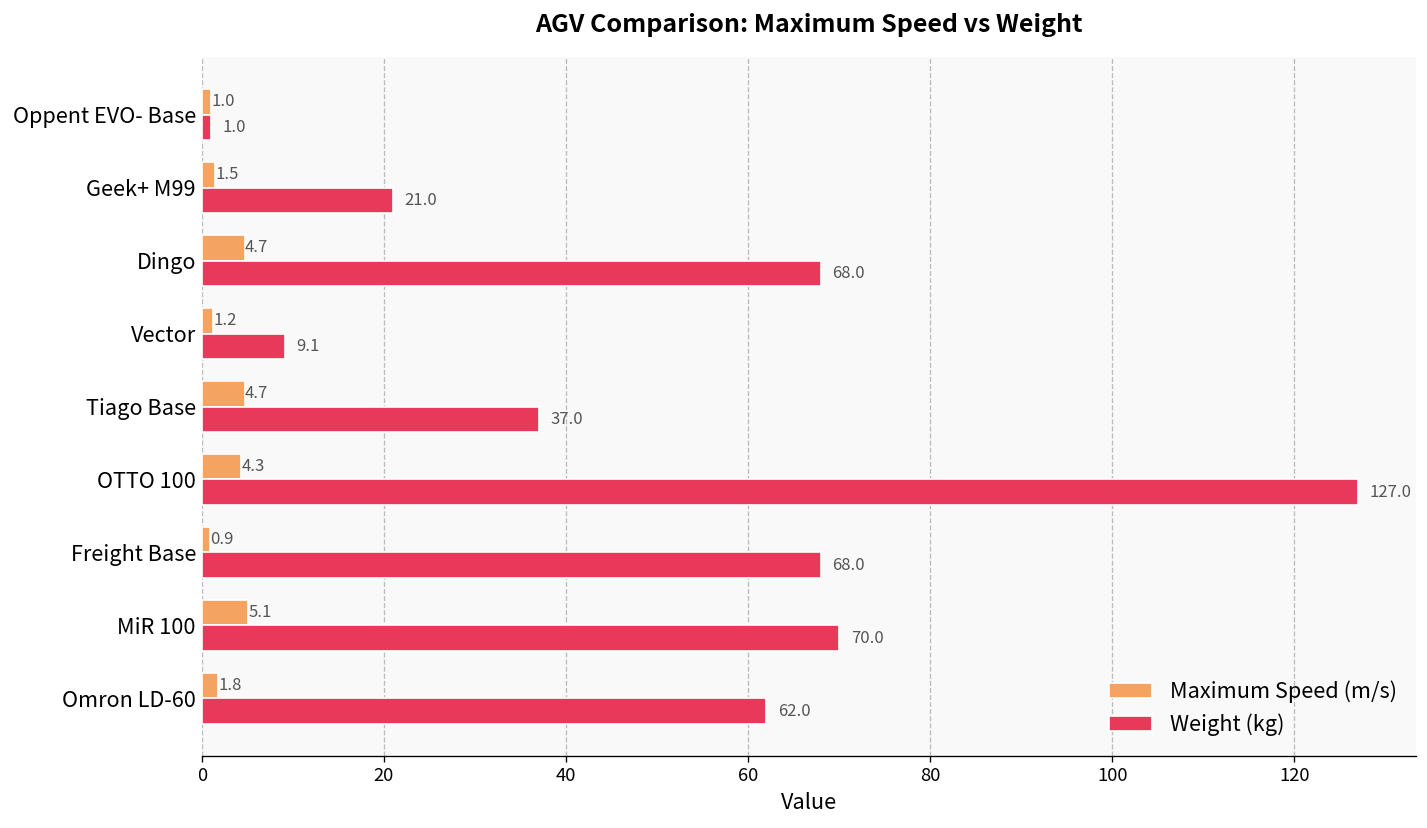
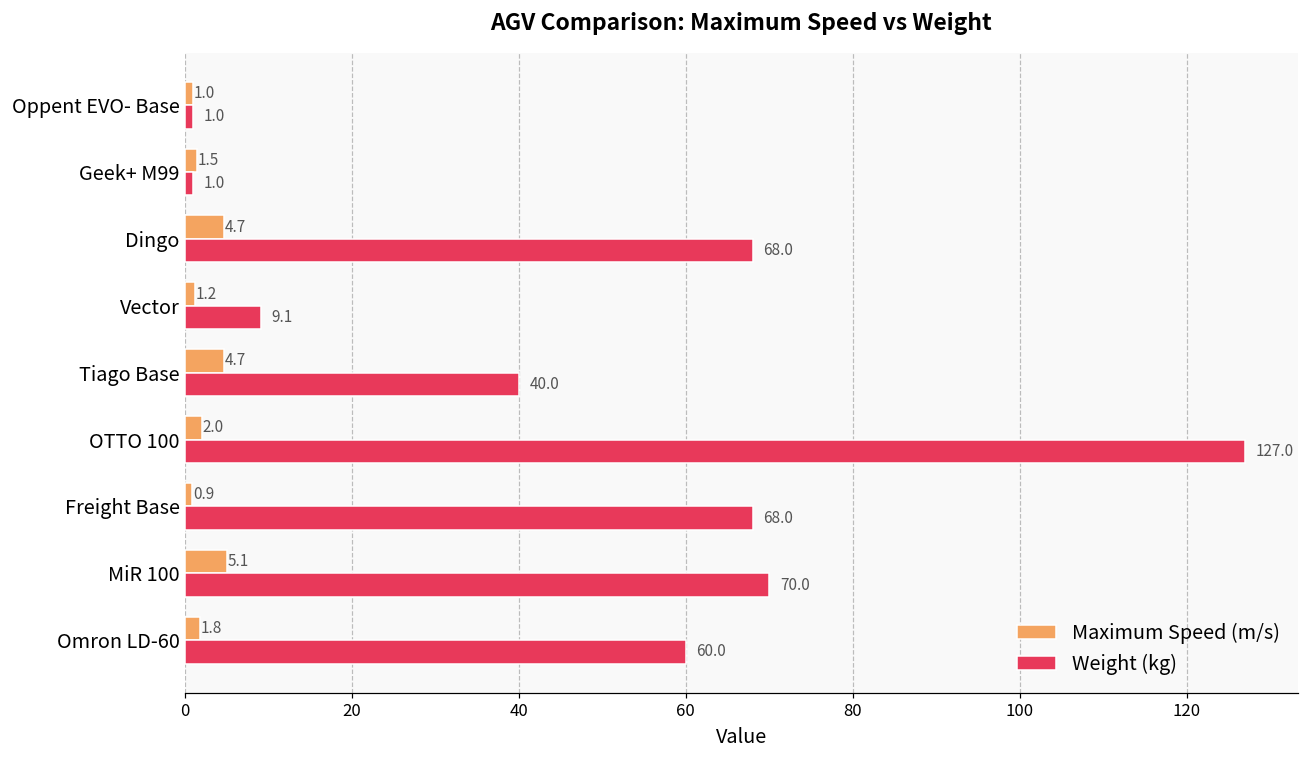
Weight (kg), Geek+ M99: 21.0 -> 1.0
Weight (kg), Tiago Base: 37.0 -> 40.0
Maximum Speed (m/s), OTTO 100: 4.3 -> 2.0
Weight (kg), Omron LD-60: 62.0 -> 60.0
